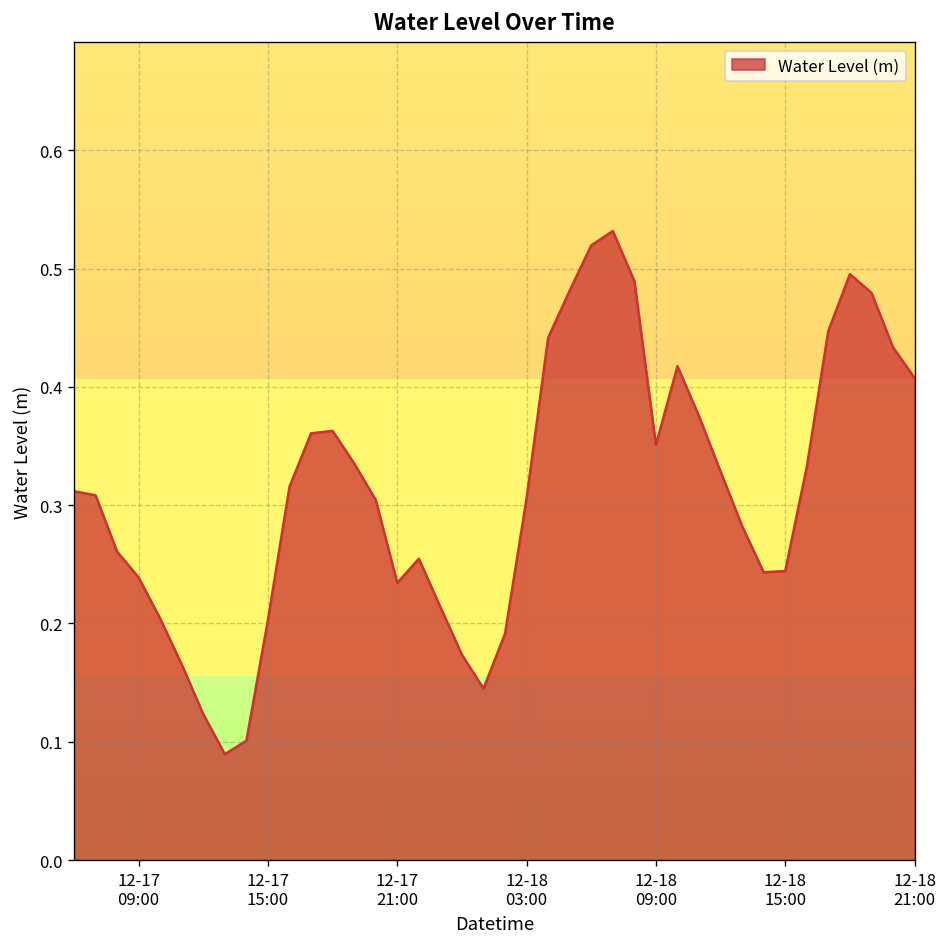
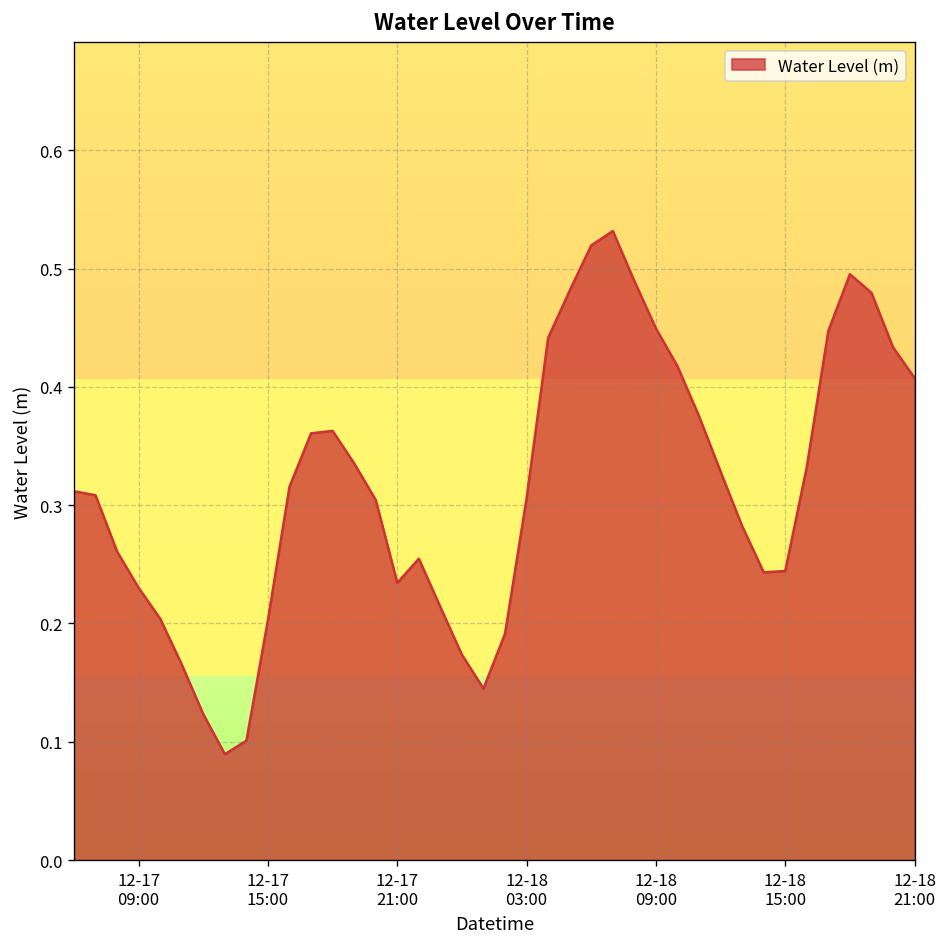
12-17 09:00: 0.24 -> 0.23
12-18 09:00: 0.35 -> 0.45
